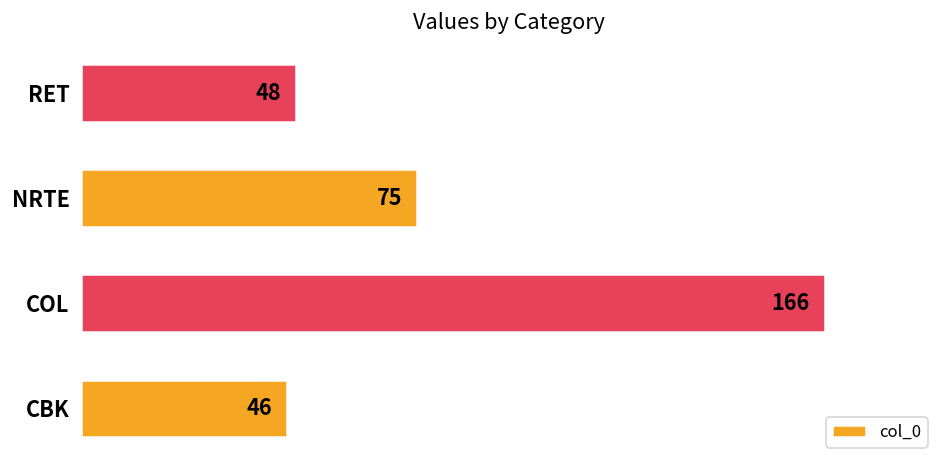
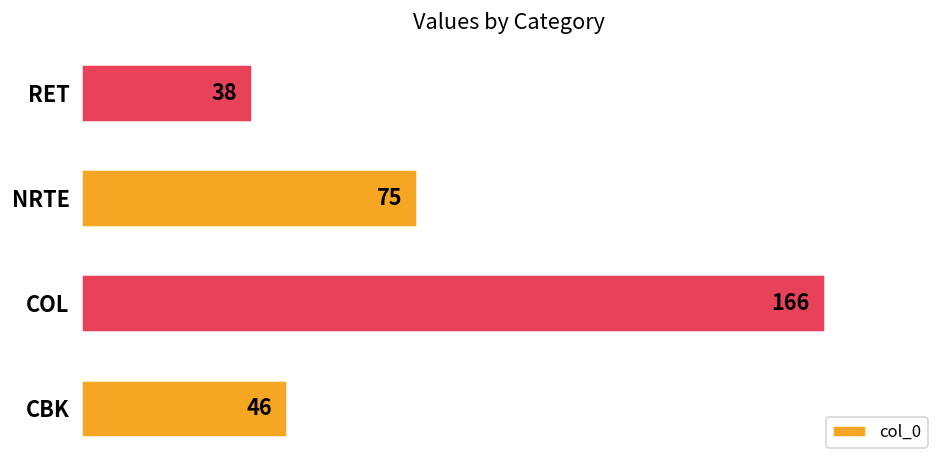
RET: 48 -> 38
